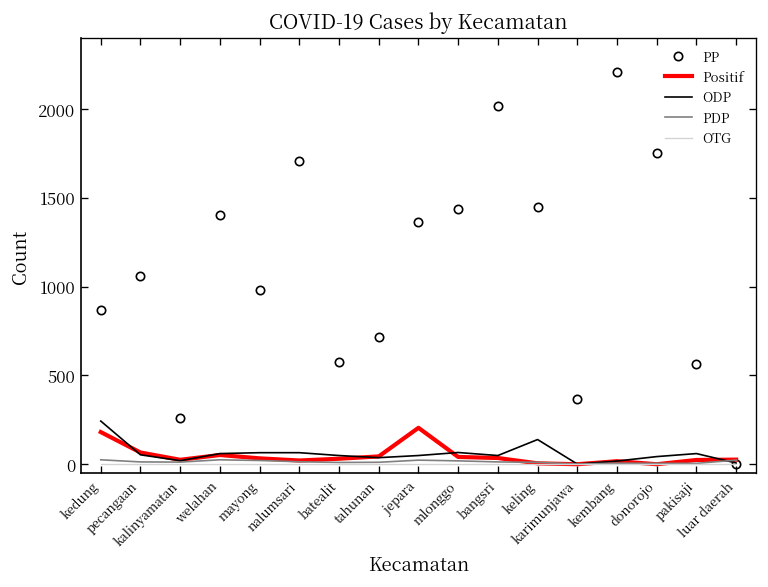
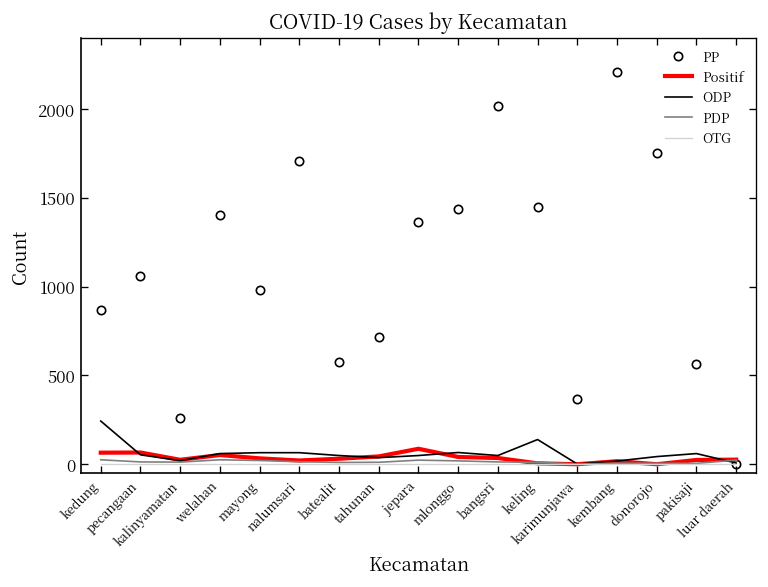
Positif, kedung: 180 -> 70
Positif, jepara: 210 -> 90
